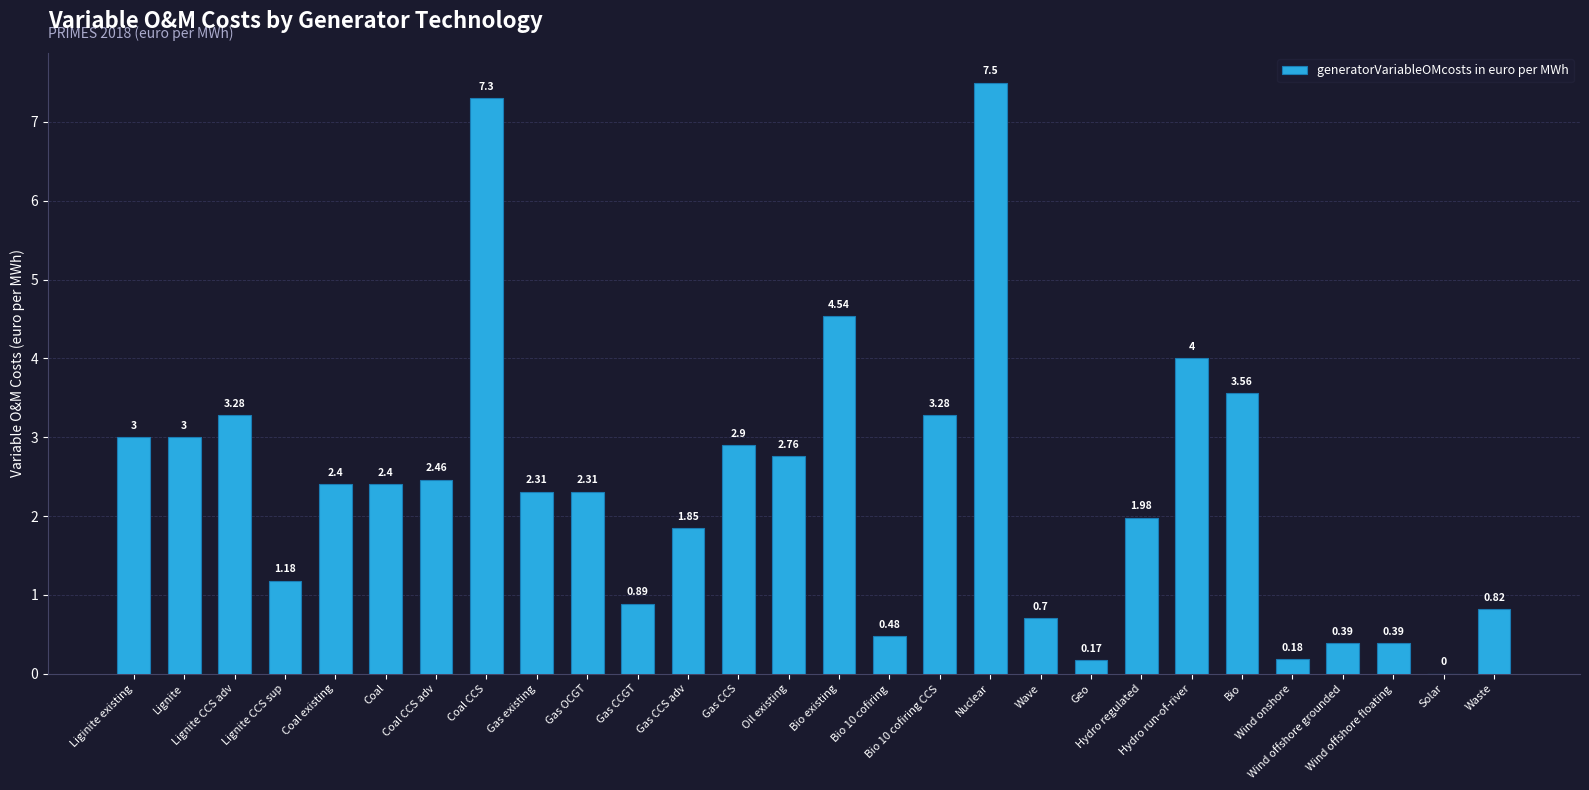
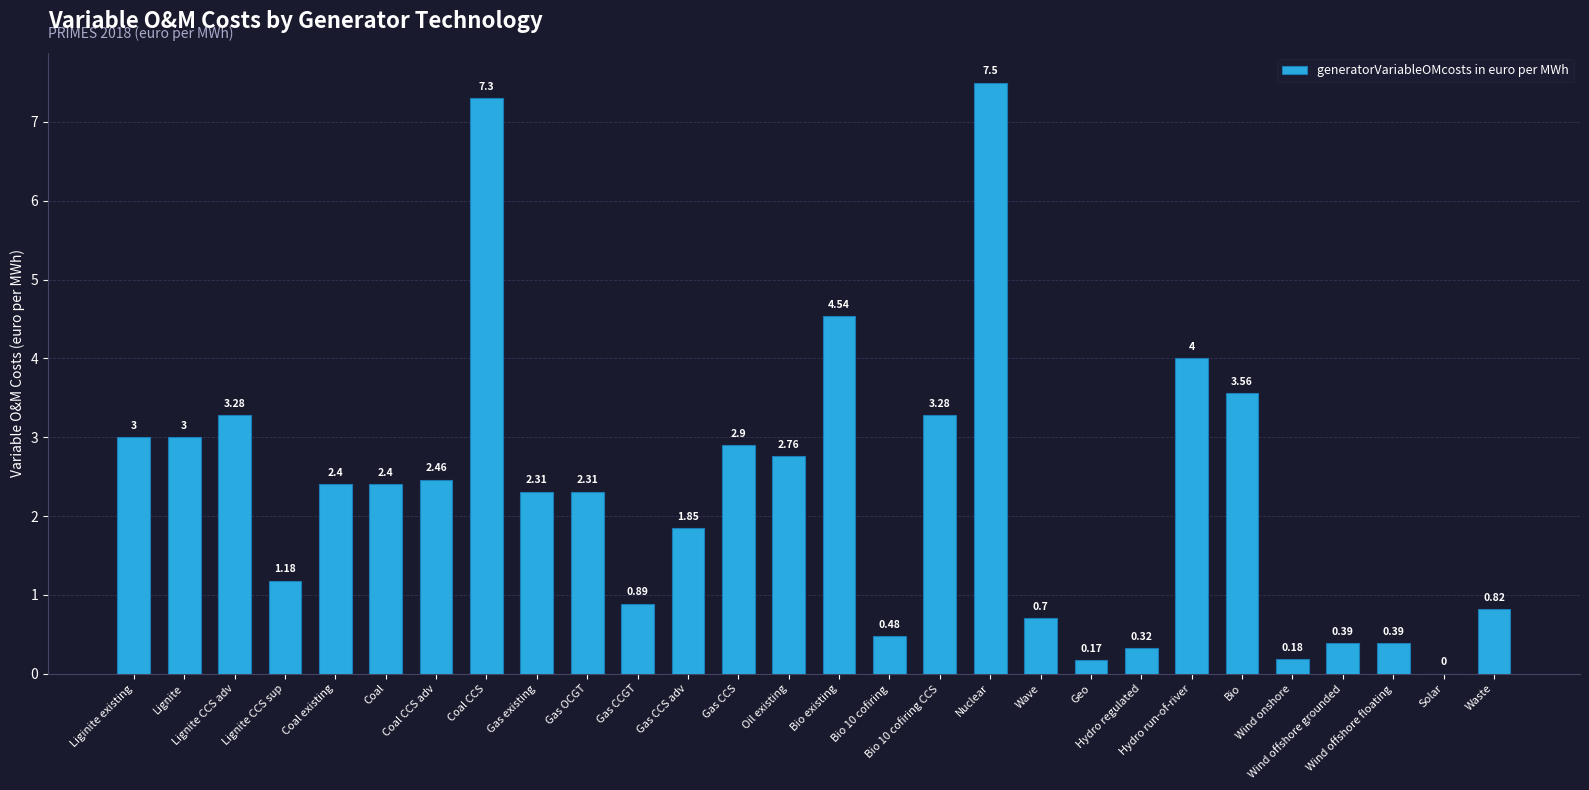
Hydro regulated: 1.98 -> 0.32
